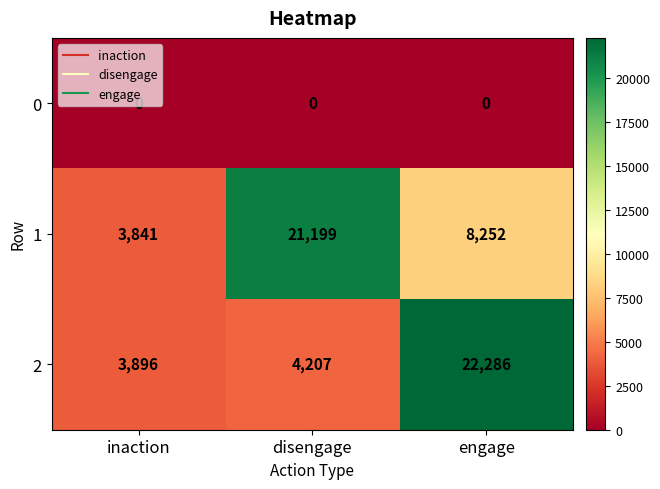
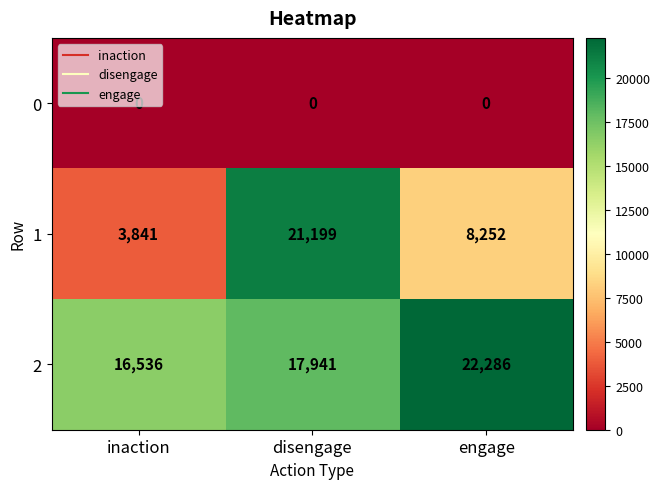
2, inaction: 3,896 -> 16,536
2, disengage: 4,207 -> 17,941
